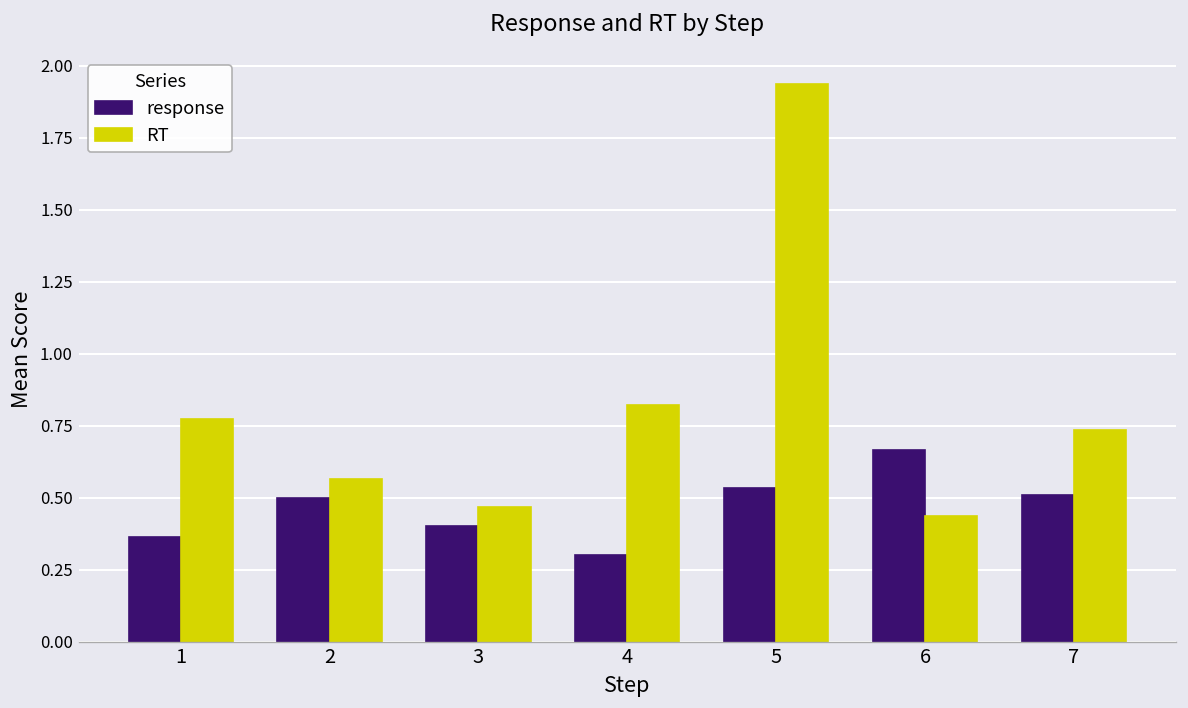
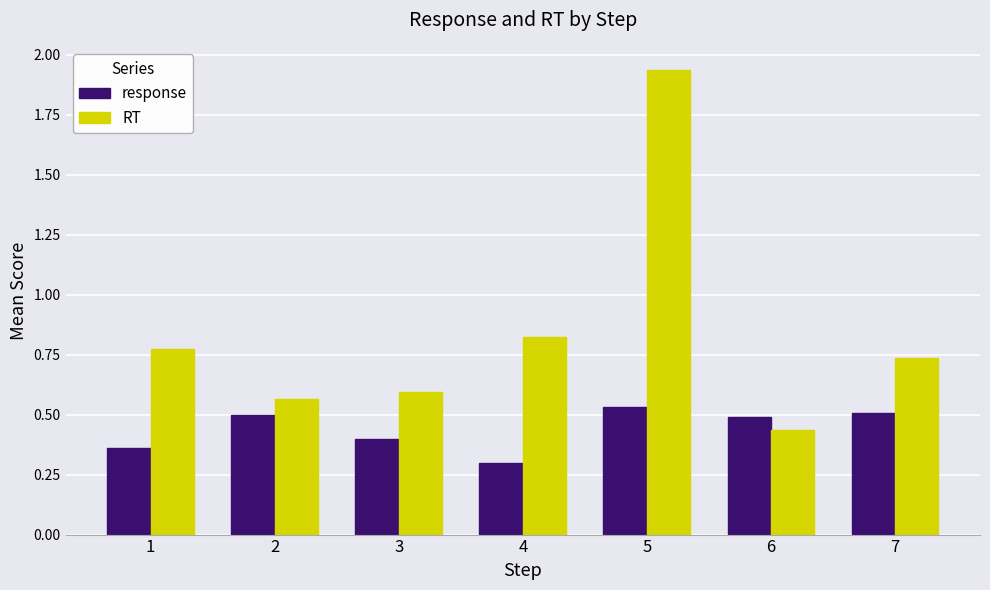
RT, 3: 0.47 -> 0.59
response, 6: 0.67 -> 0.49
